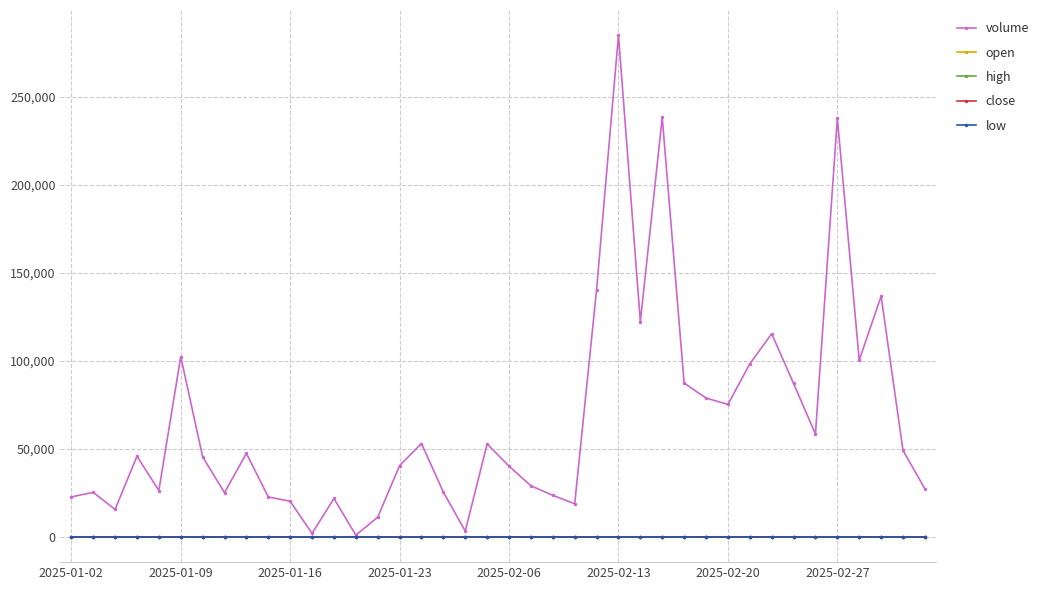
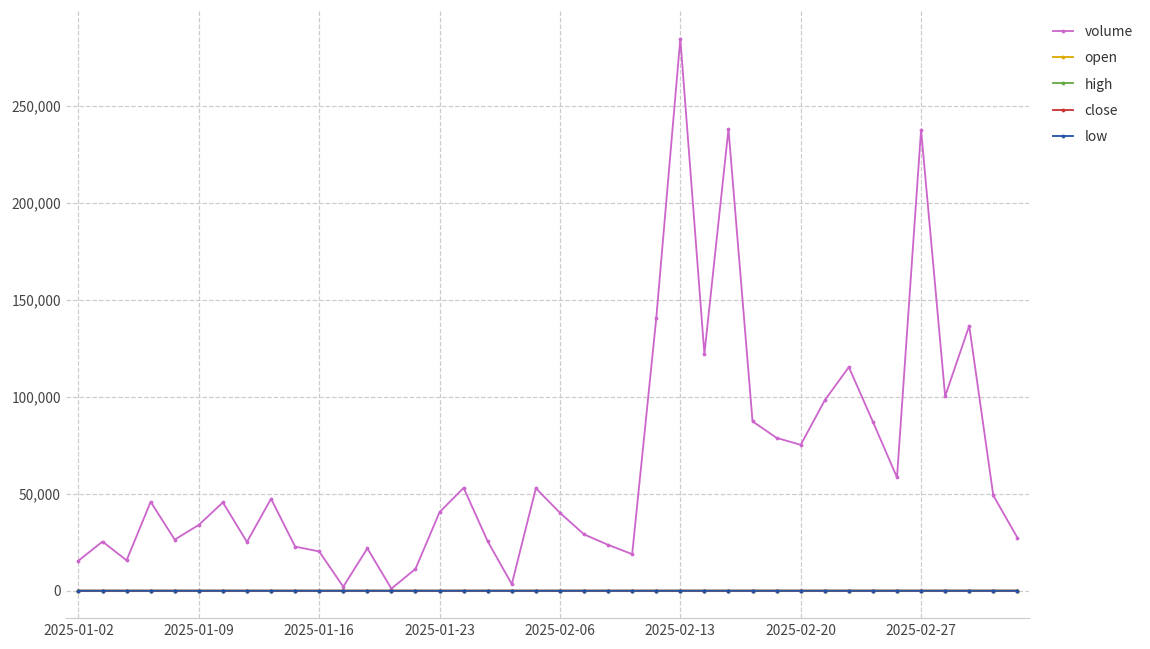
volume, 2025-01-02: 23,000 -> 16,000
volume, 2025-01-09: 102,000 -> 34,000
